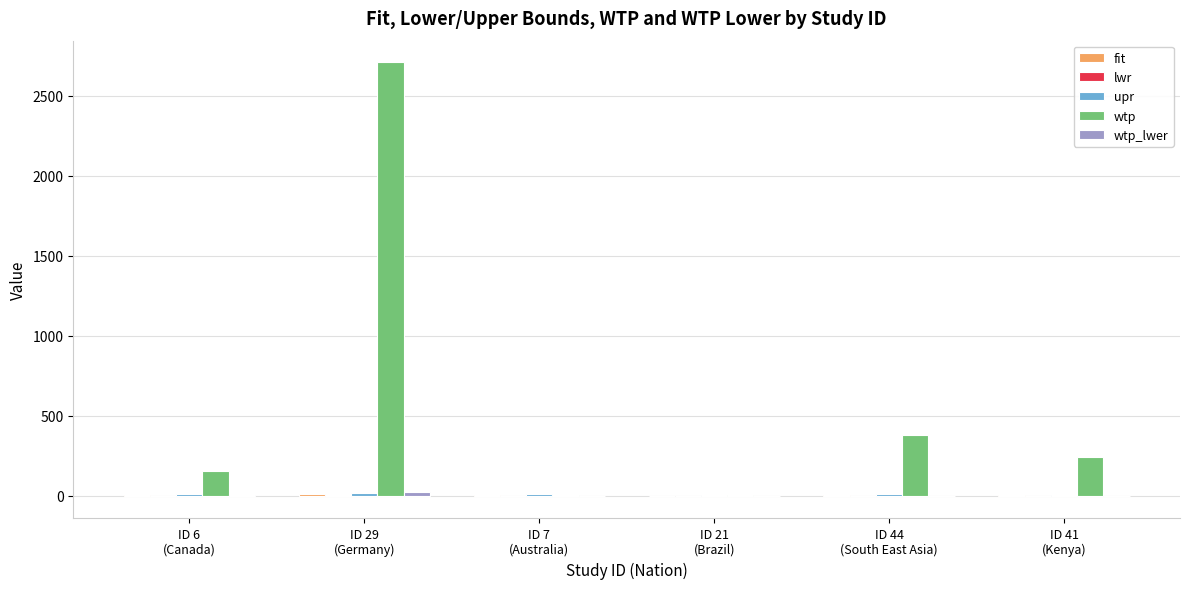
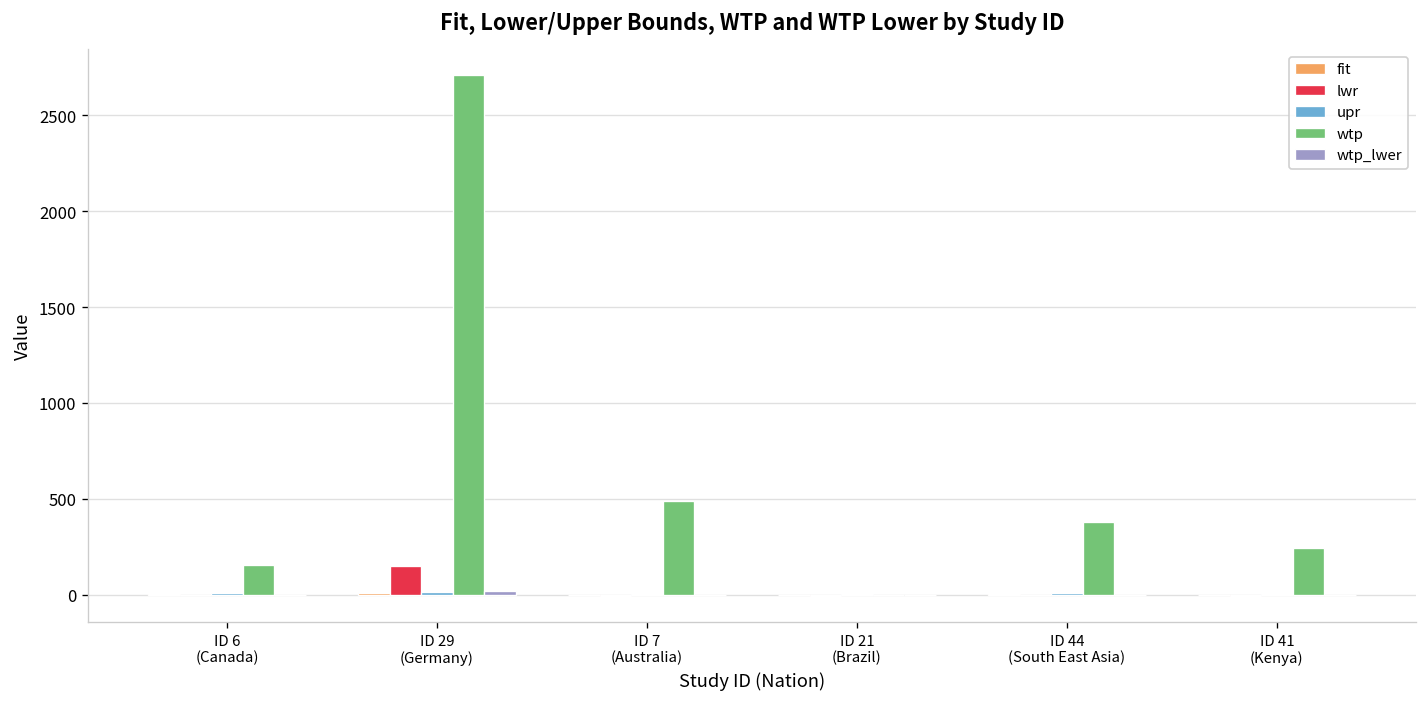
lwr, ID 29 (Germany): 0 -> 150
wtp, ID 7 (Australia): 0 -> 490
